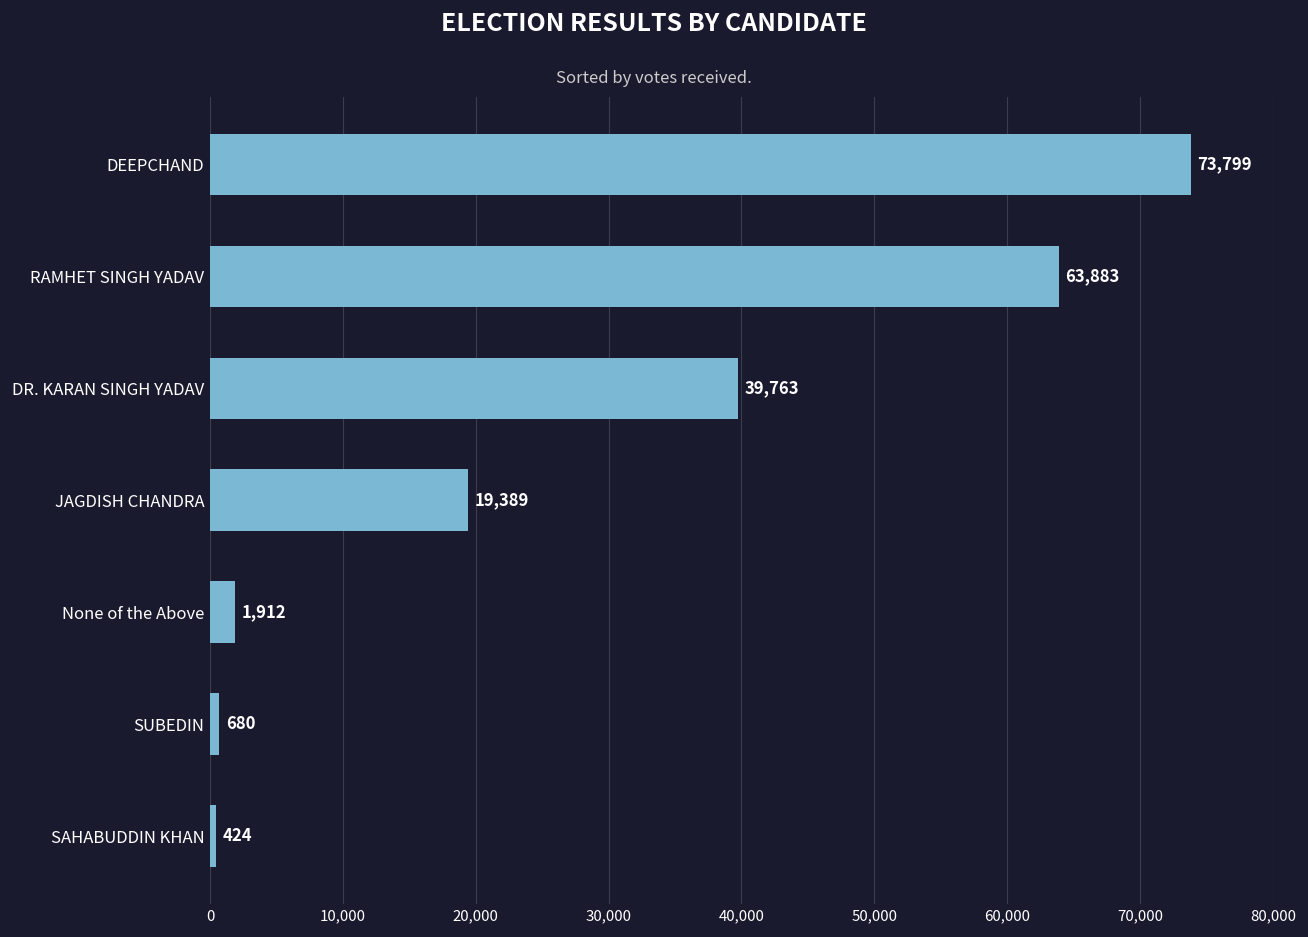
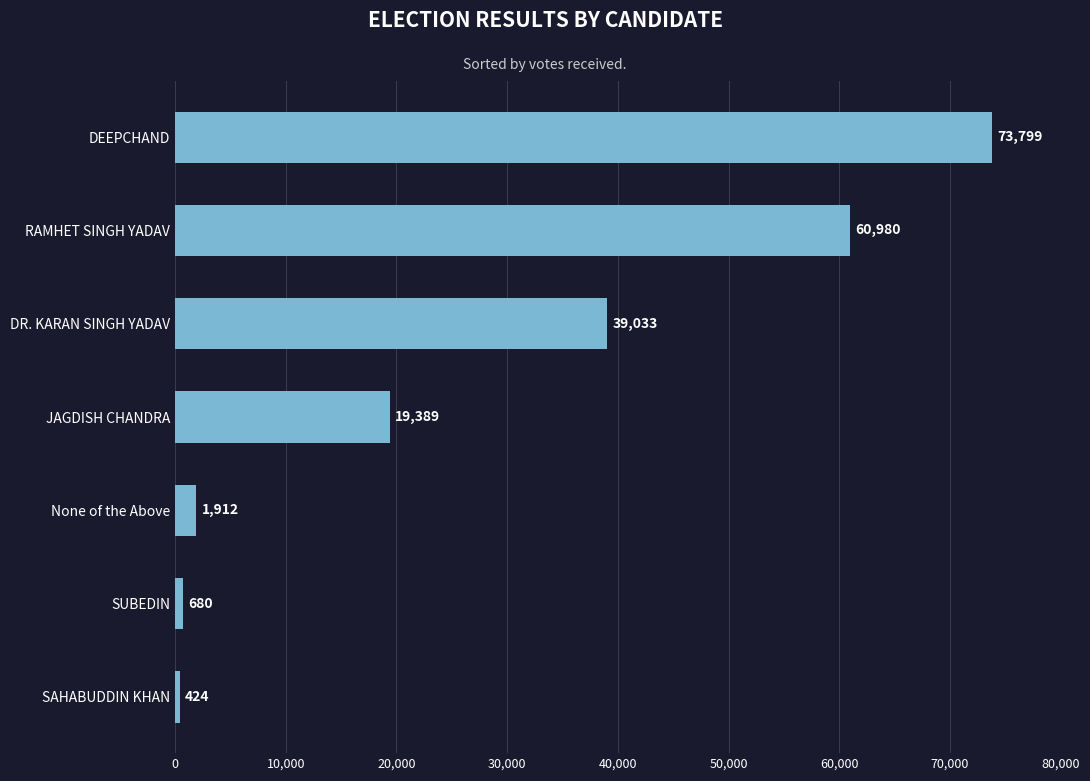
RAMHET SINGH YADAV: 63,883 -> 60,980
DR. KARAN SINGH YADAV: 39,763 -> 39,033
